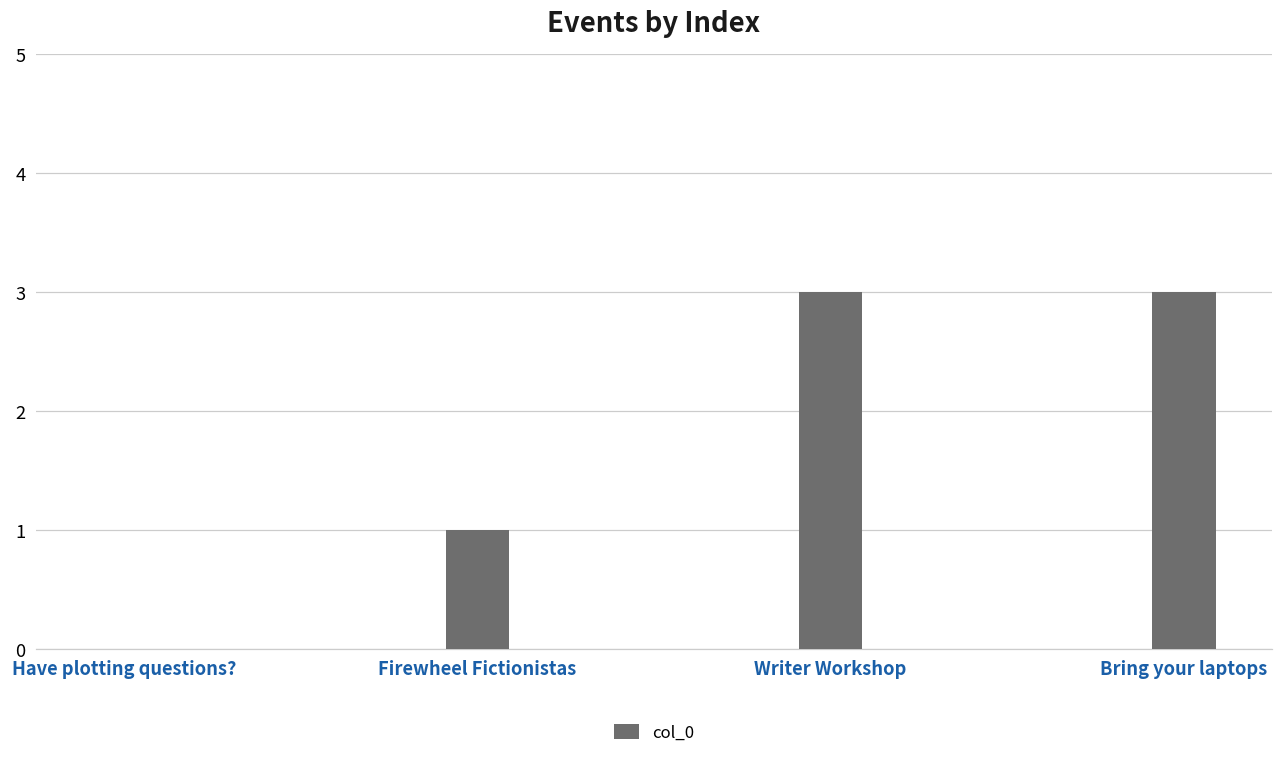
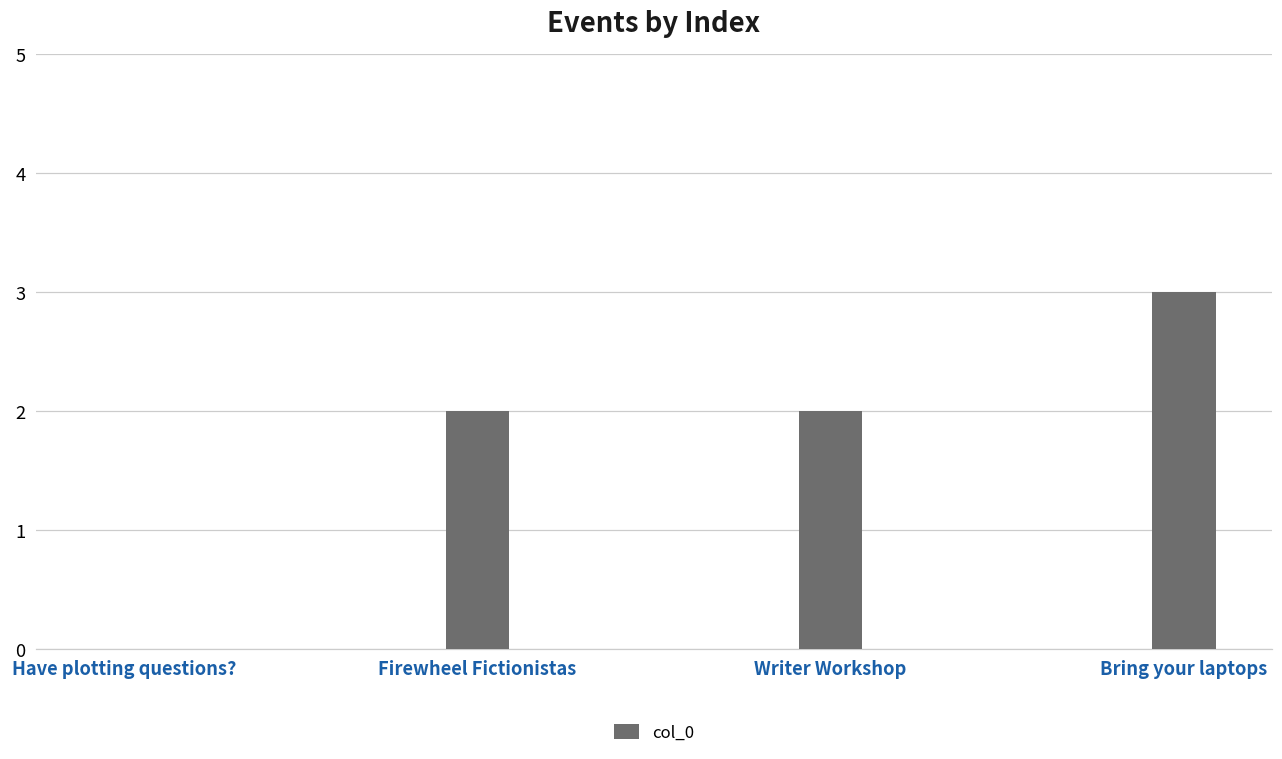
Firewheel Fictionistas: 1 -> 2
Writer Workshop: 3 -> 2
